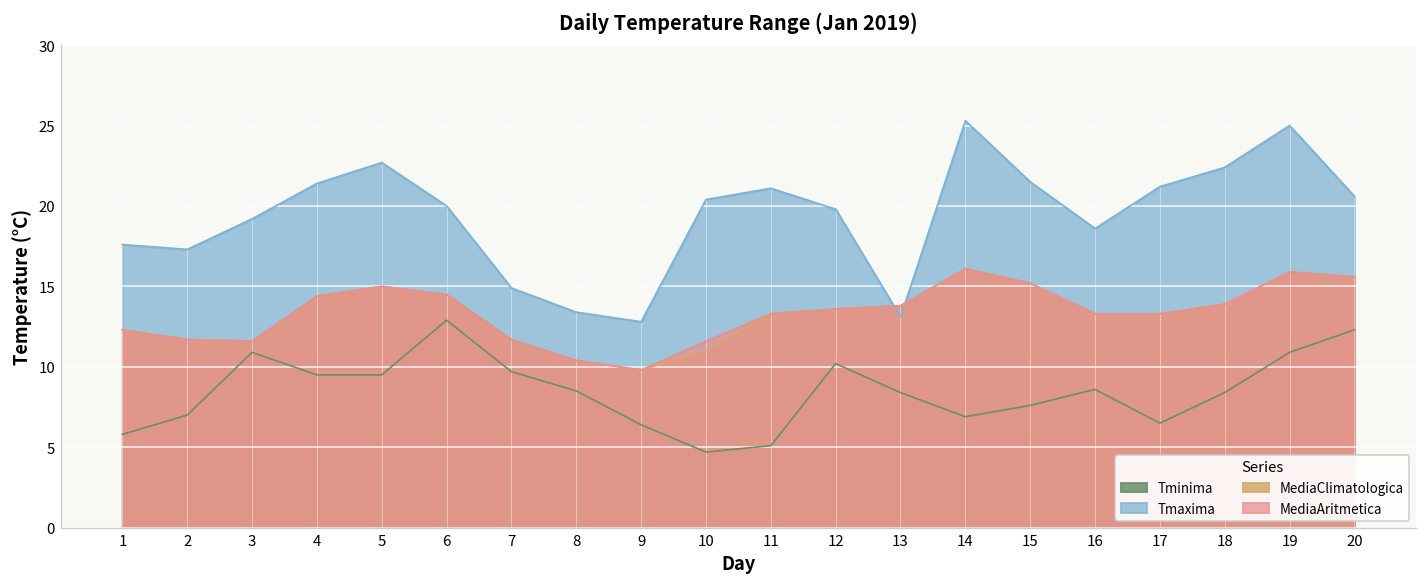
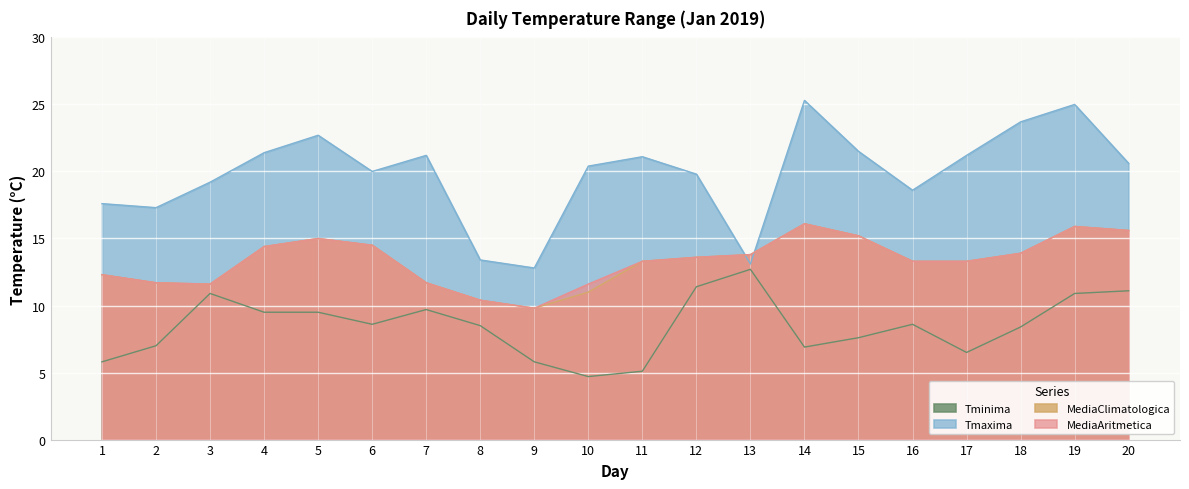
Tminima, 6: 12.9 -> 8.6
Tmaxima, 7: 14.9 -> 21.2
Tminima, 9: 6.4 -> 5.8
Tminima, 12: 10.2 -> 11.4
Tminima, 13: 8.4 -> 12.7
Tmaxima, 18: 22.4 -> 23.7
Tminima, 20: 12.3 -> 11.1
